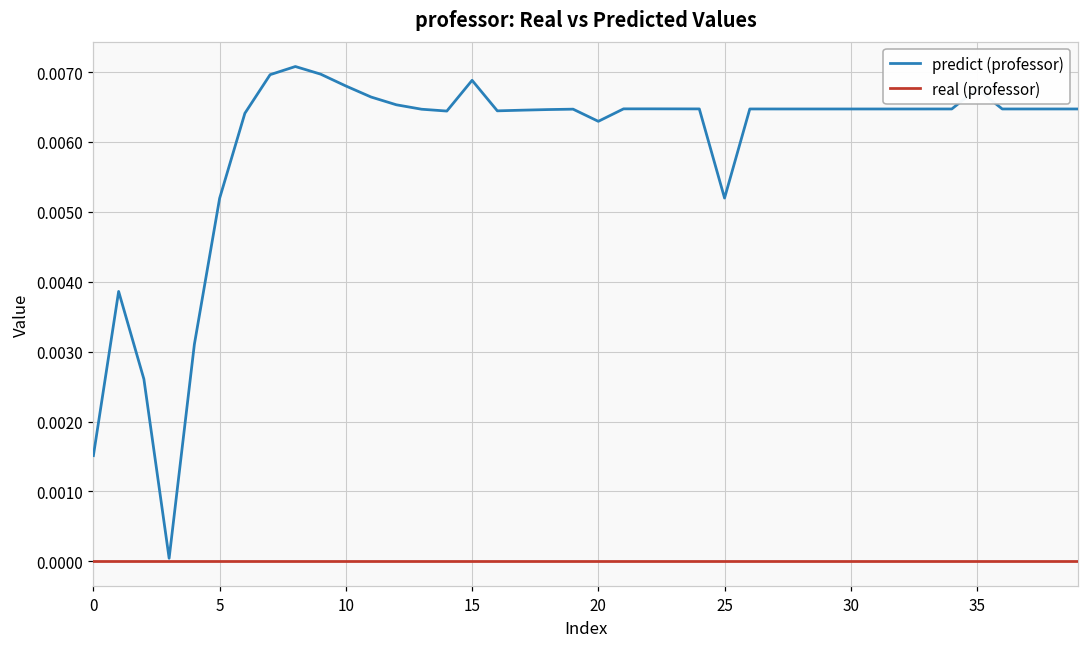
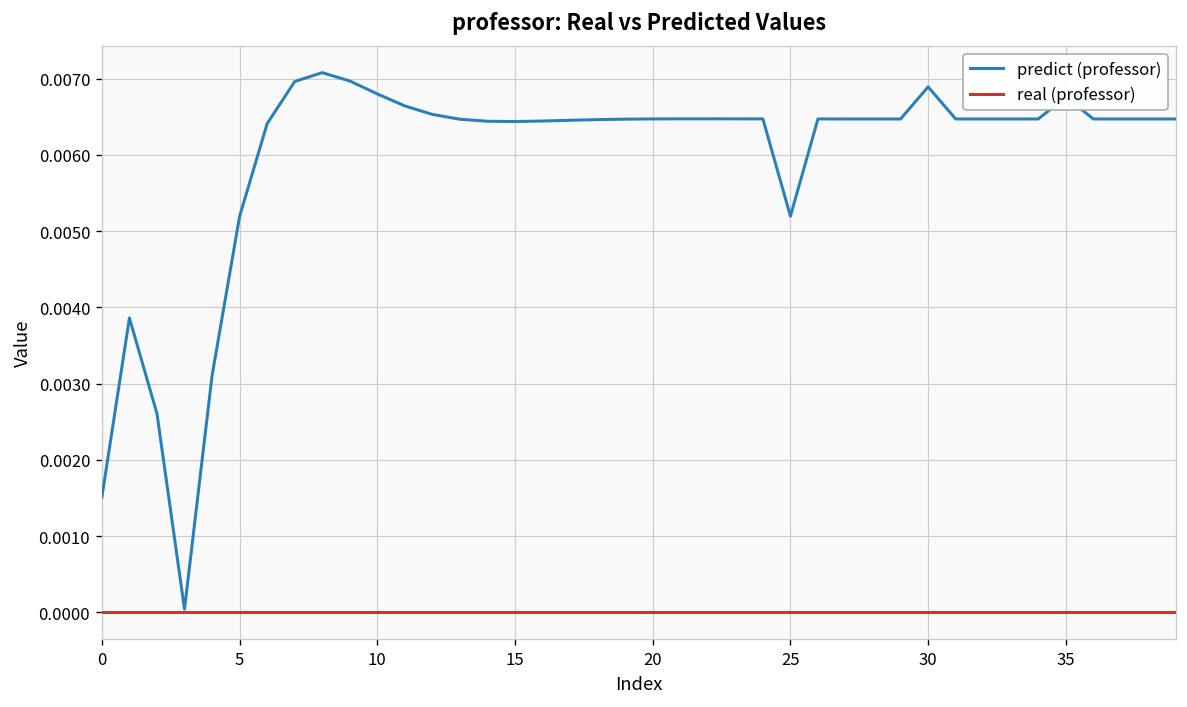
predict (professor), 15: 0.0069 -> 0.0064
predict (professor), 20: 0.0063 -> 0.0065
predict (professor), 30: 0.0065 -> 0.0069
